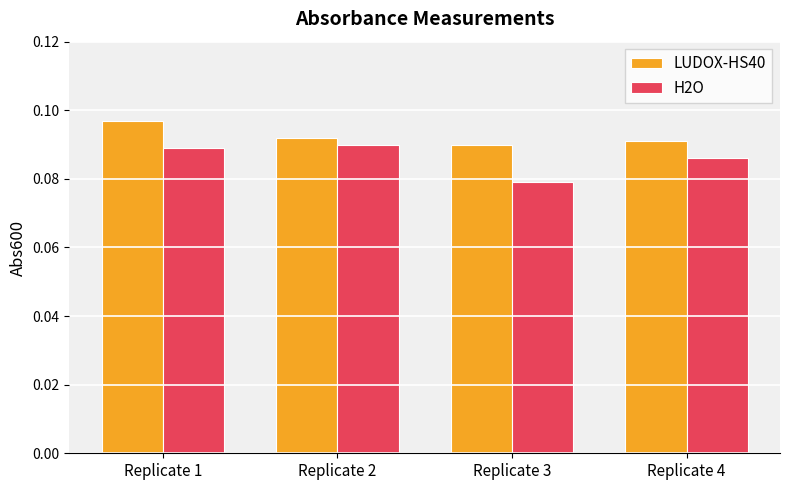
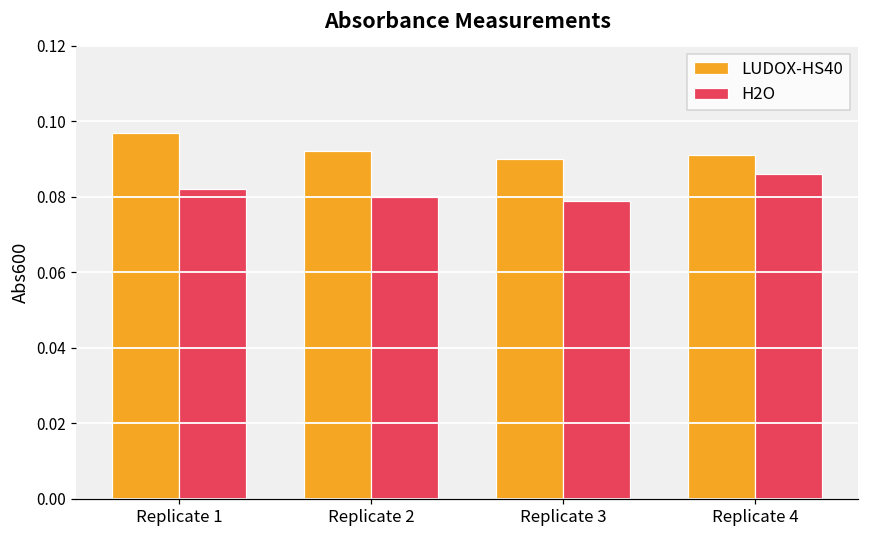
H2O, Replicate 1: 0.089 -> 0.082
H2O, Replicate 2: 0.09 -> 0.08
